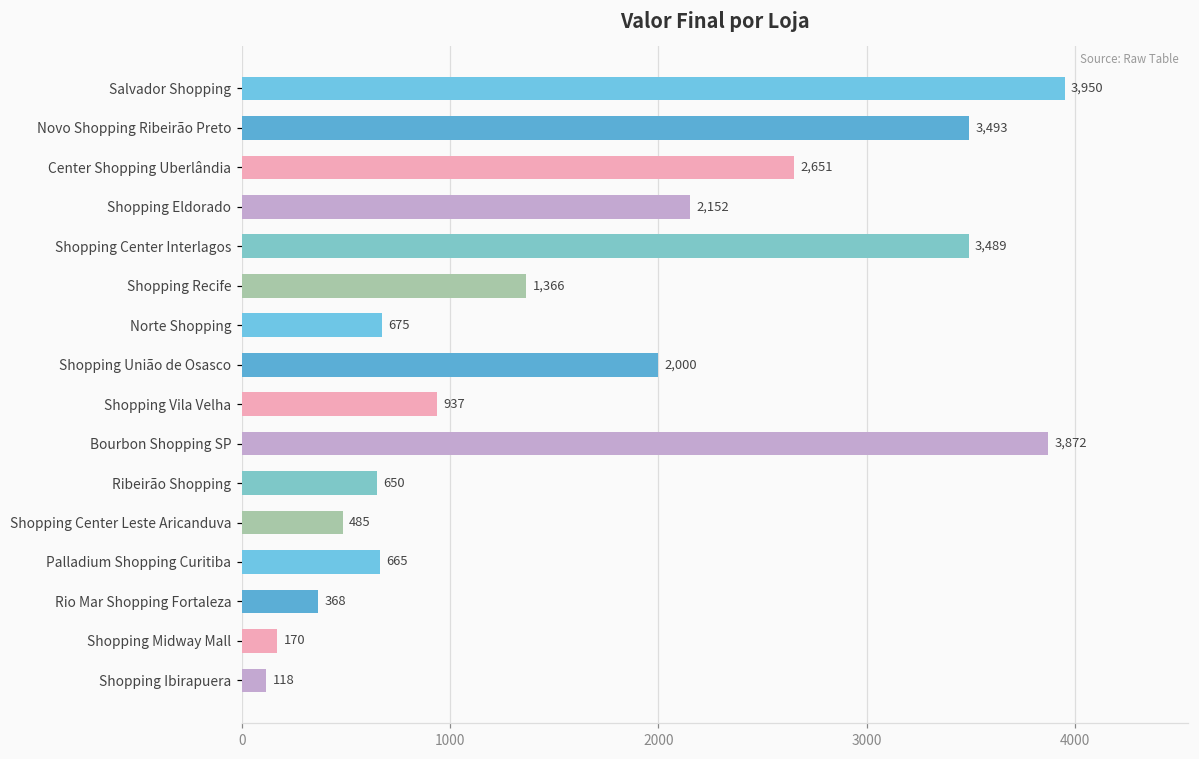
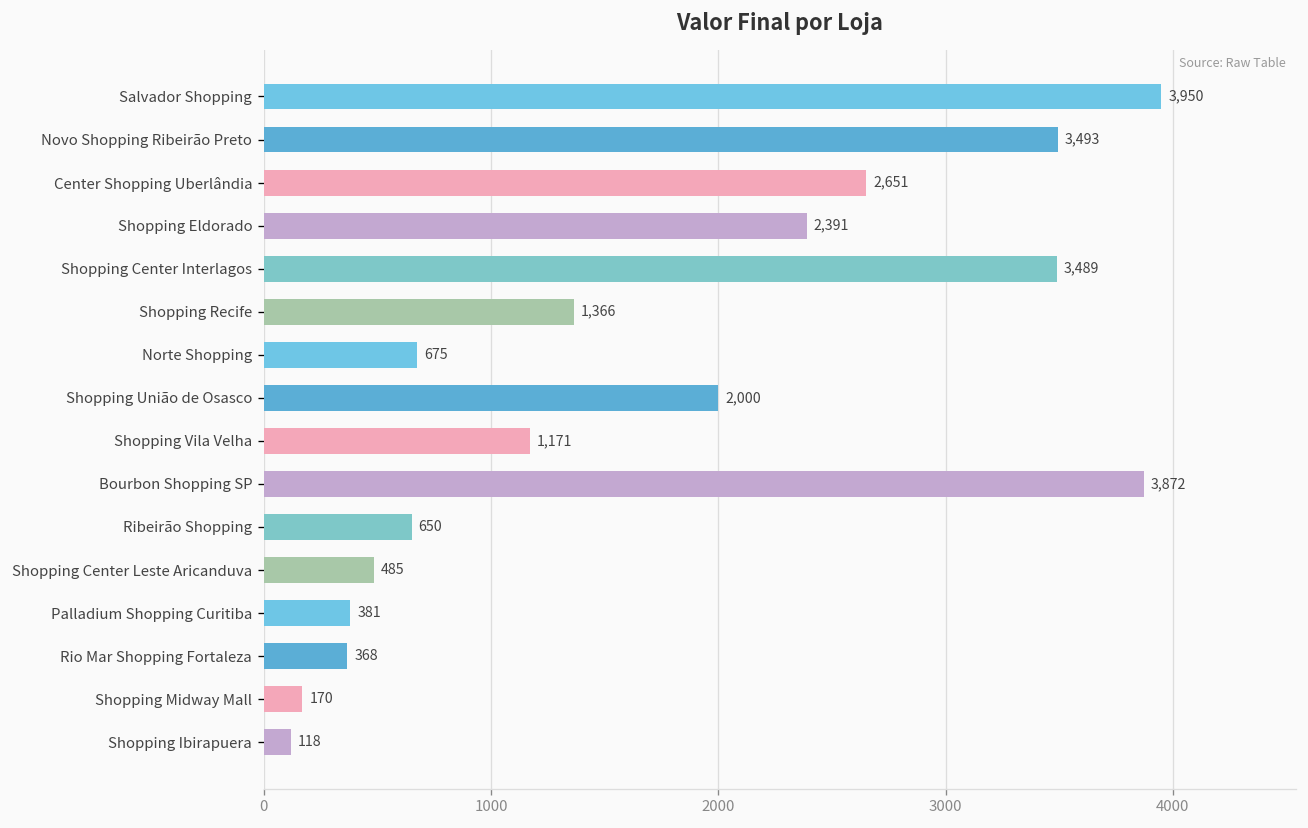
Shopping Eldorado: 2,152 -> 2,391
Shopping Vila Velha: 937 -> 1,171
Palladium Shopping Curitiba: 665 -> 381
